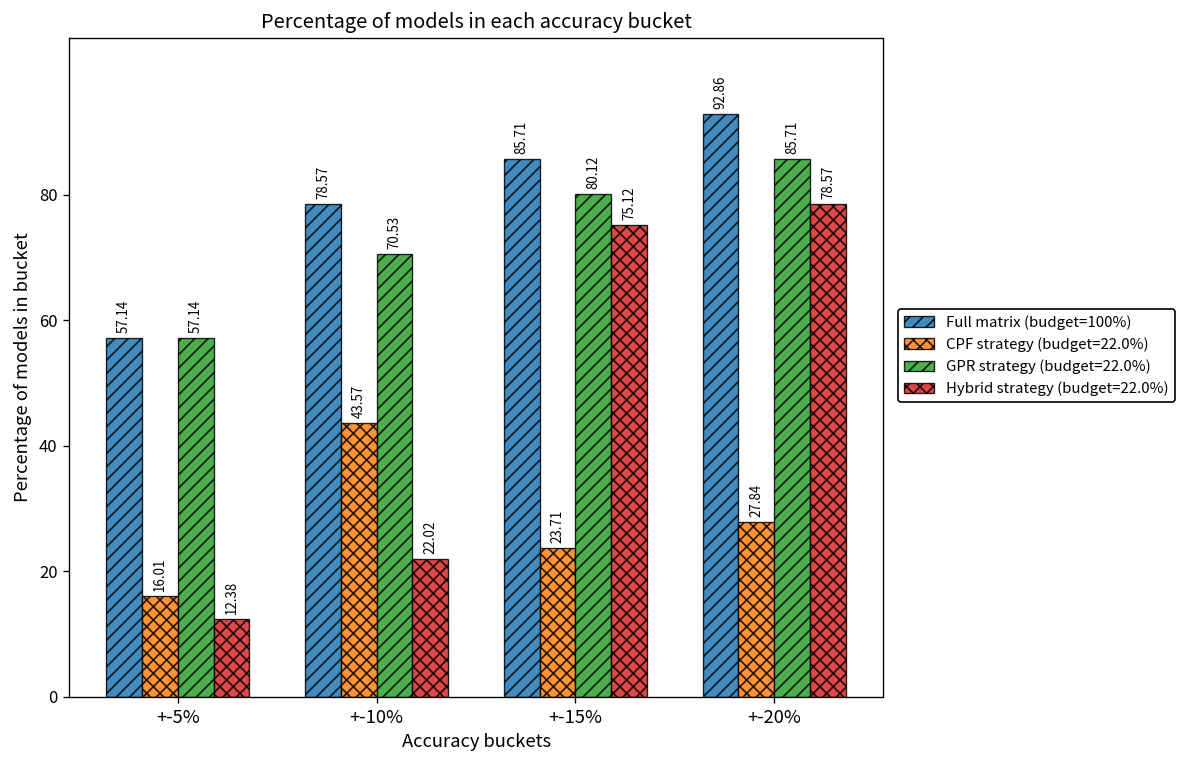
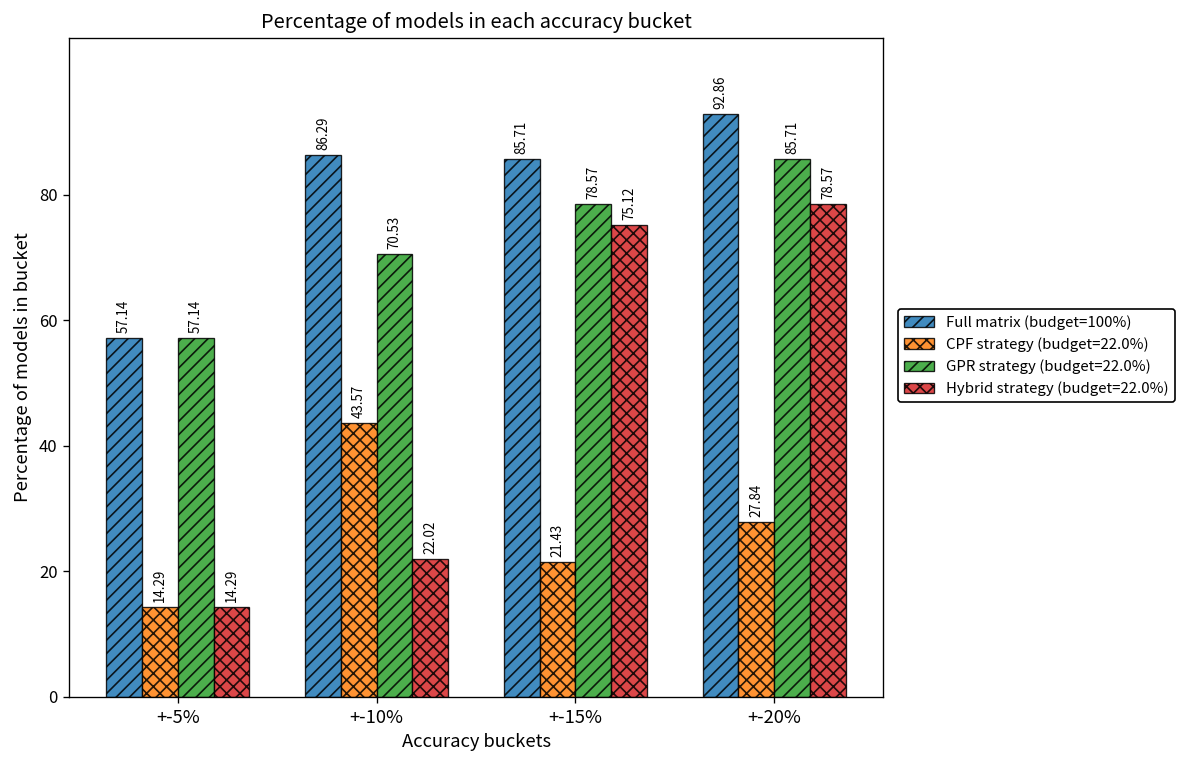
CPF strategy (budget=22.0%), +-5%: 16.01 -> 14.29
Hybrid strategy (budget=22.0%), +-5%: 12.38 -> 14.29
Full matrix (budget=100%), +-10%: 78.57 -> 86.29
CPF strategy (budget=22.0%), +-15%: 23.71 -> 21.43
GPR strategy (budget=22.0%), +-15%: 80.12 -> 78.57
